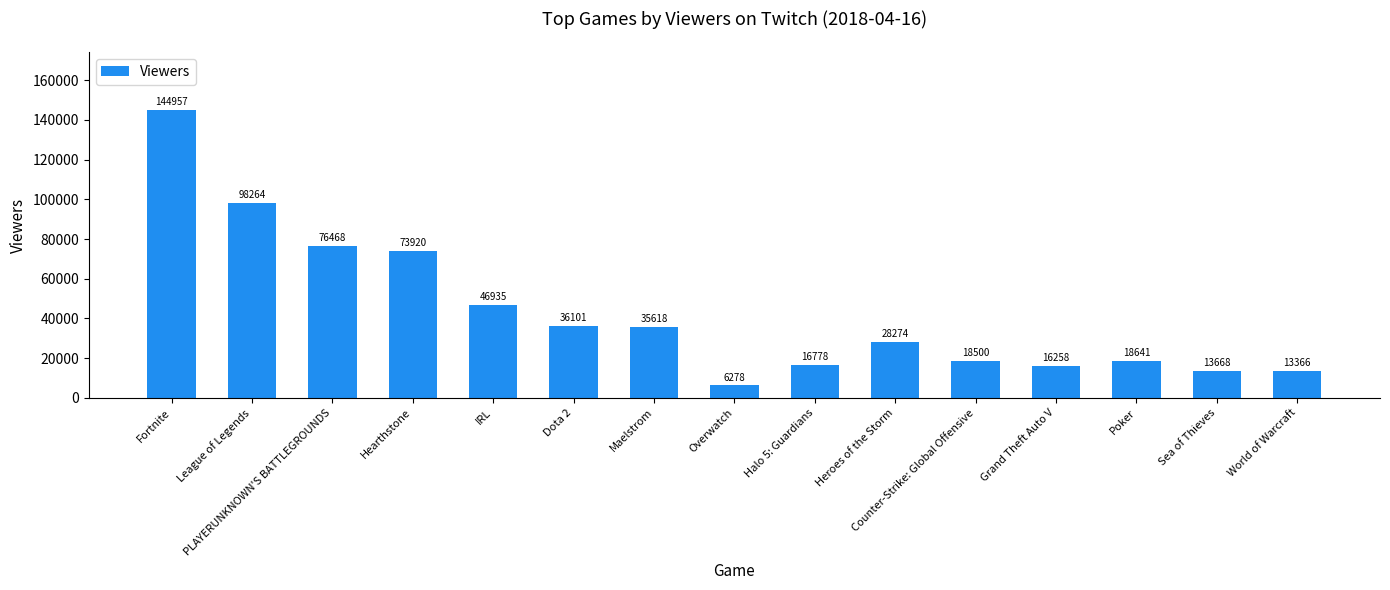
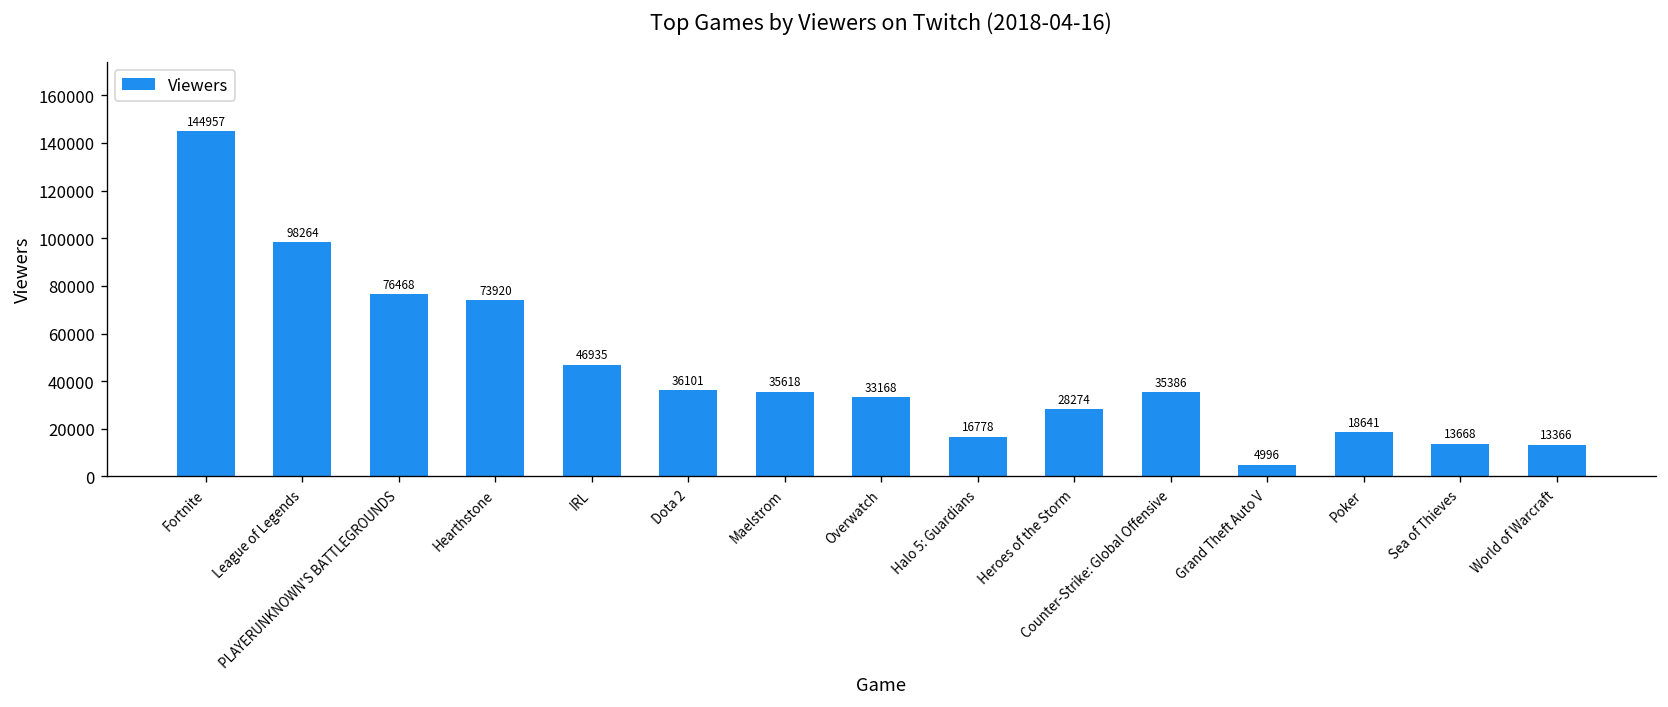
Overwatch: 6278 -> 33168
Counter-Strike: Global Offensive: 18500 -> 35386
Grand Theft Auto V: 16258 -> 4996
